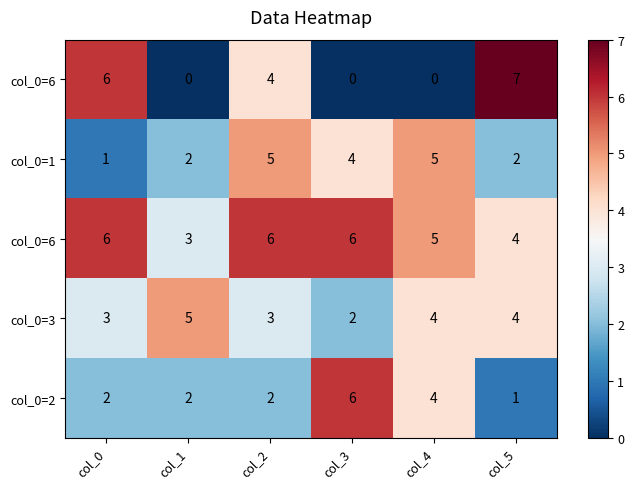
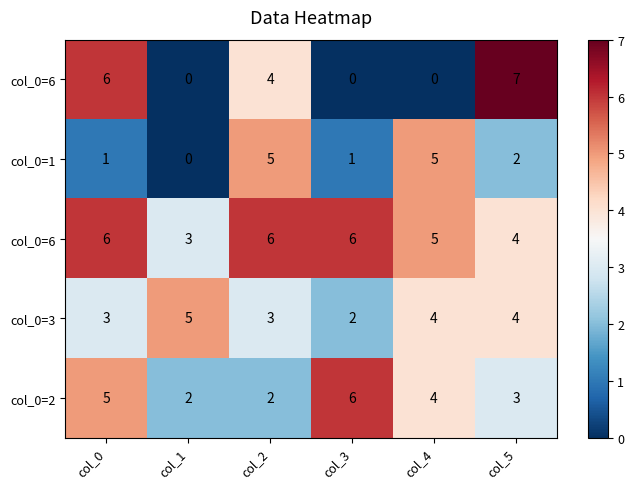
col_0=1, col_1: 2 -> 0
col_0=1, col_3: 4 -> 1
col_0=2, col_0: 2 -> 5
col_0=2, col_5: 1 -> 3
